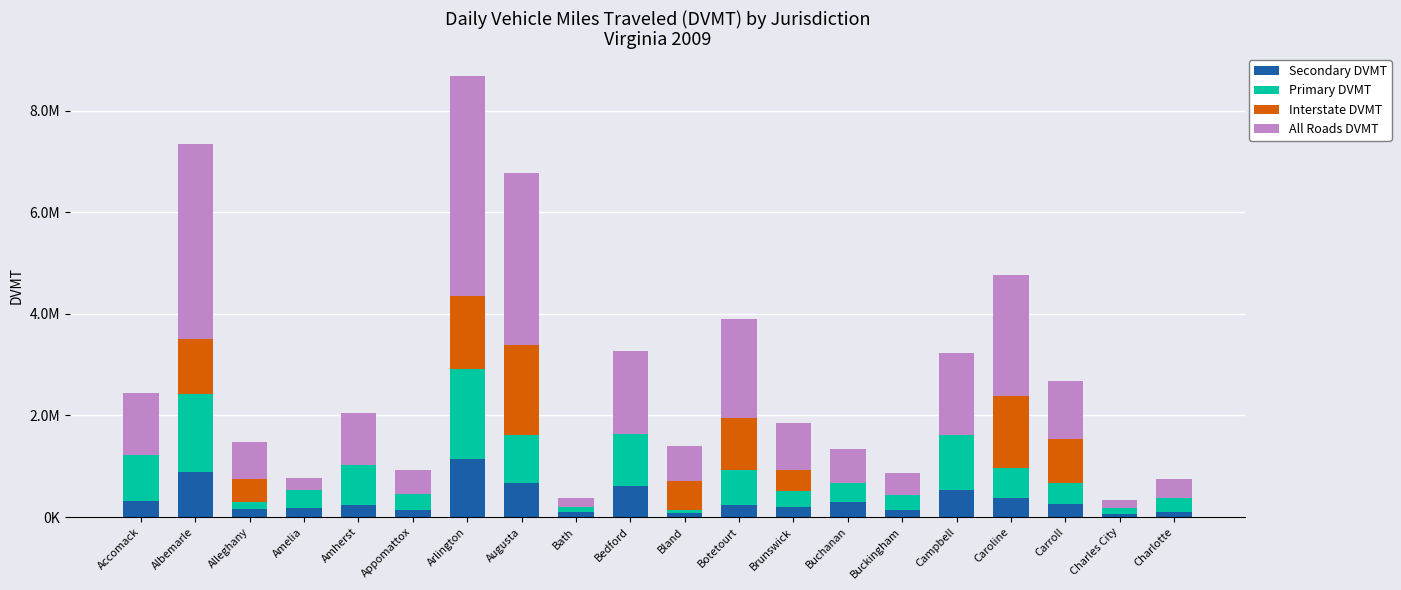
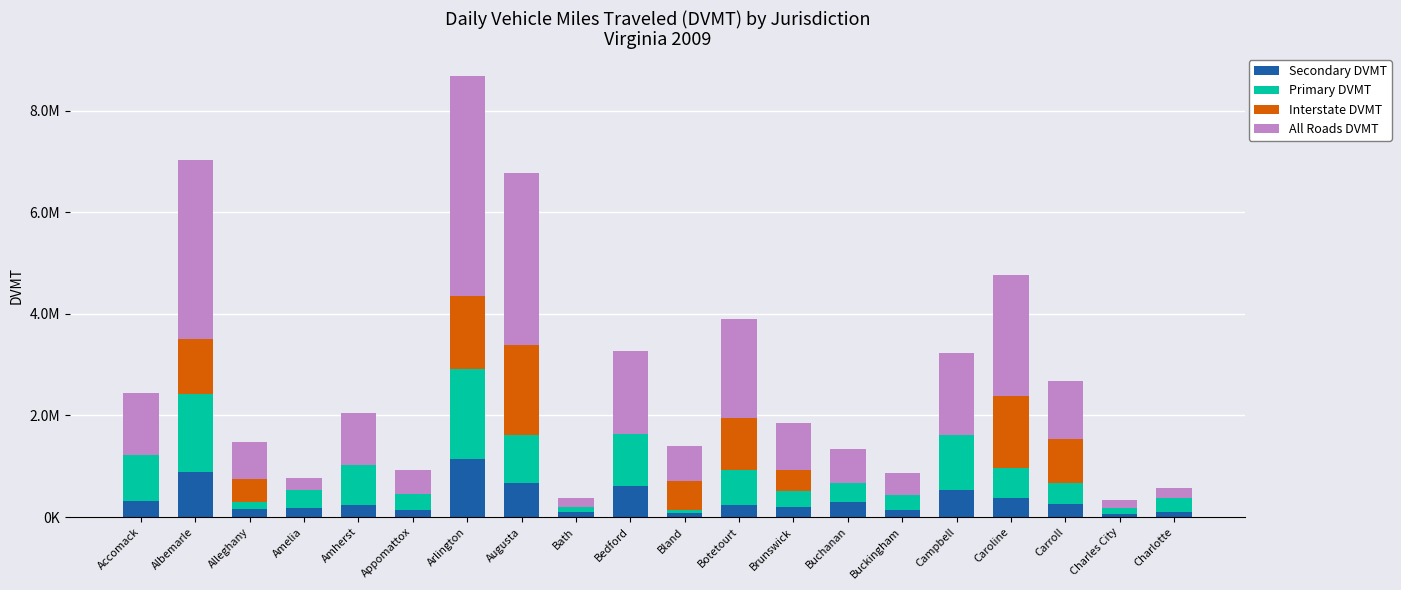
All Roads DVMT, Albemarle: 3800000 -> 3500000
All Roads DVMT, Charlotte: 400000 -> 200000
